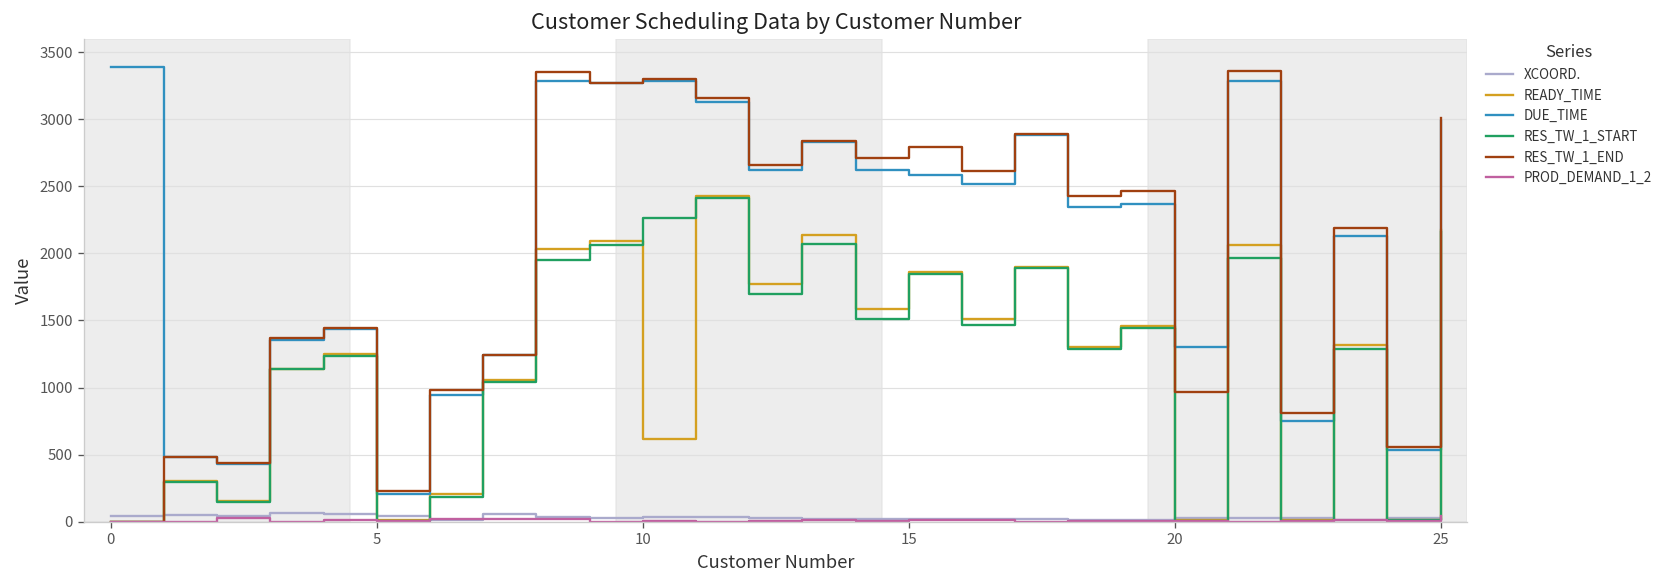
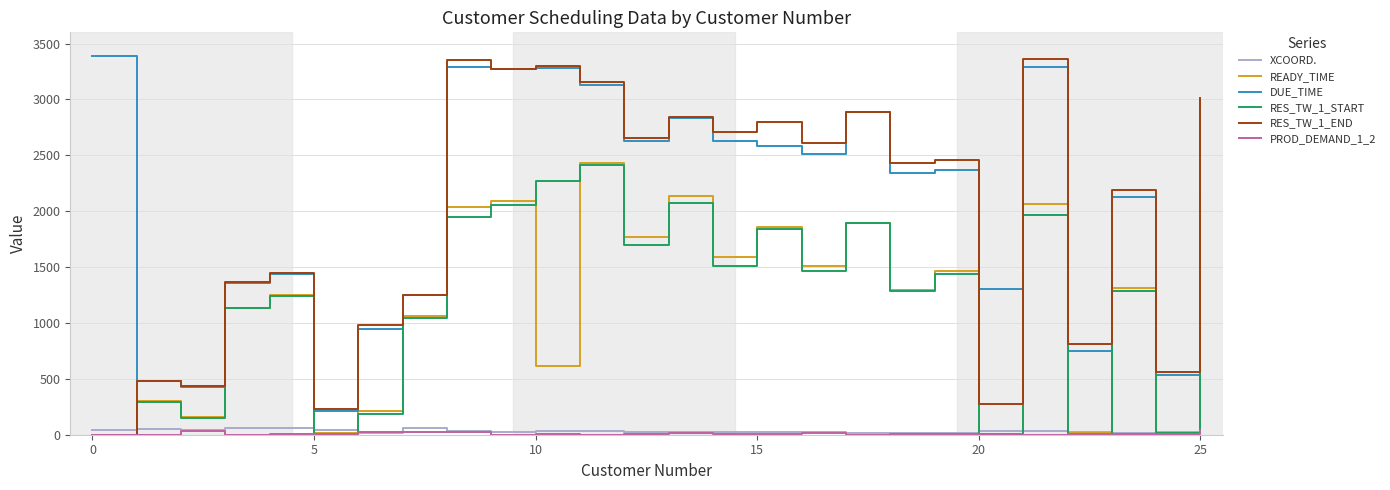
RES_TW_1_END, 20: 960 -> 270
